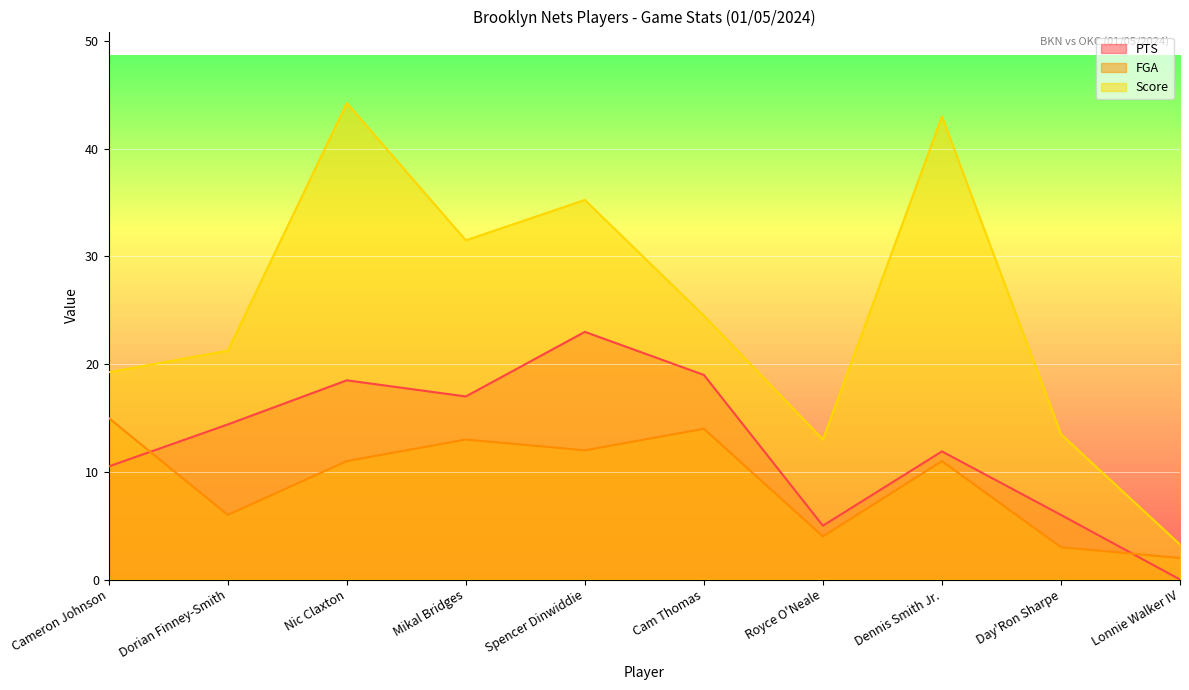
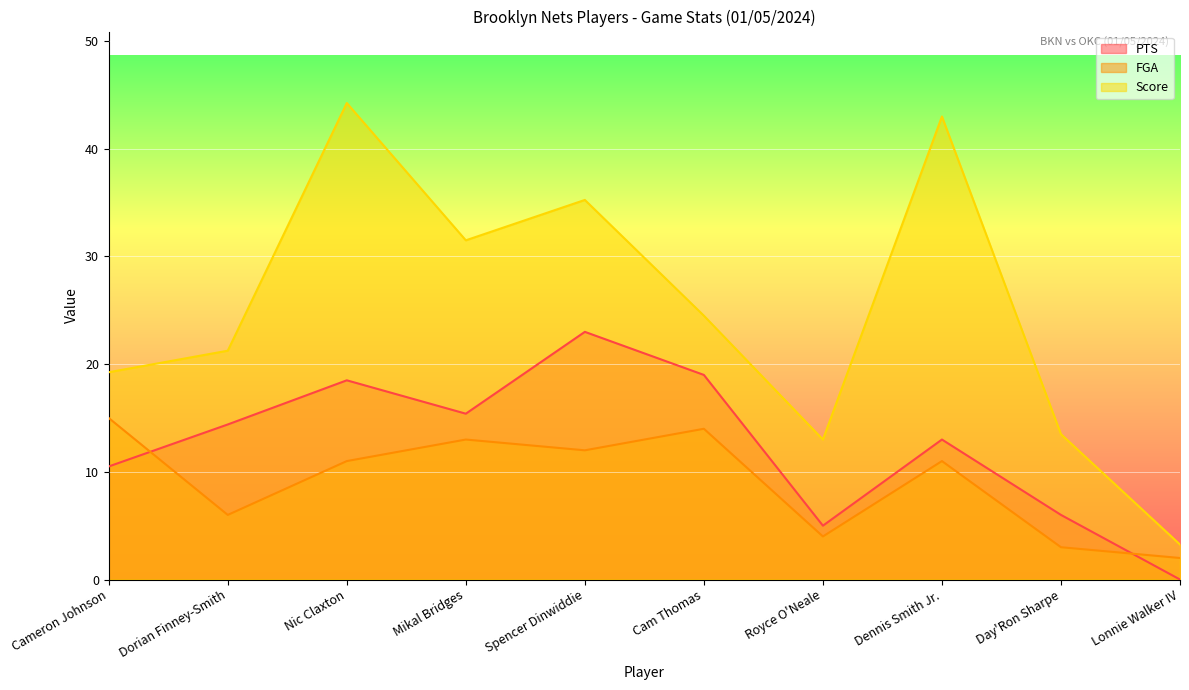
PTS, Mikal Bridges: 17.0 -> 15.4
PTS, Dennis Smith Jr.: 11.9 -> 13.0
